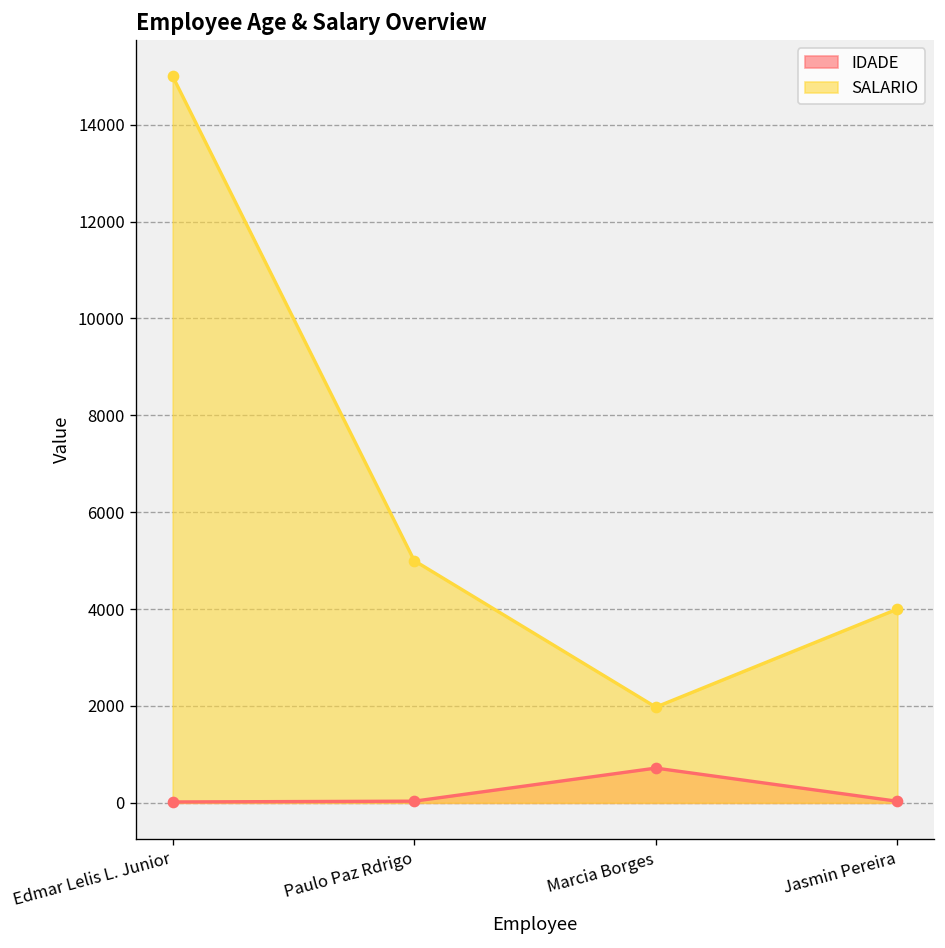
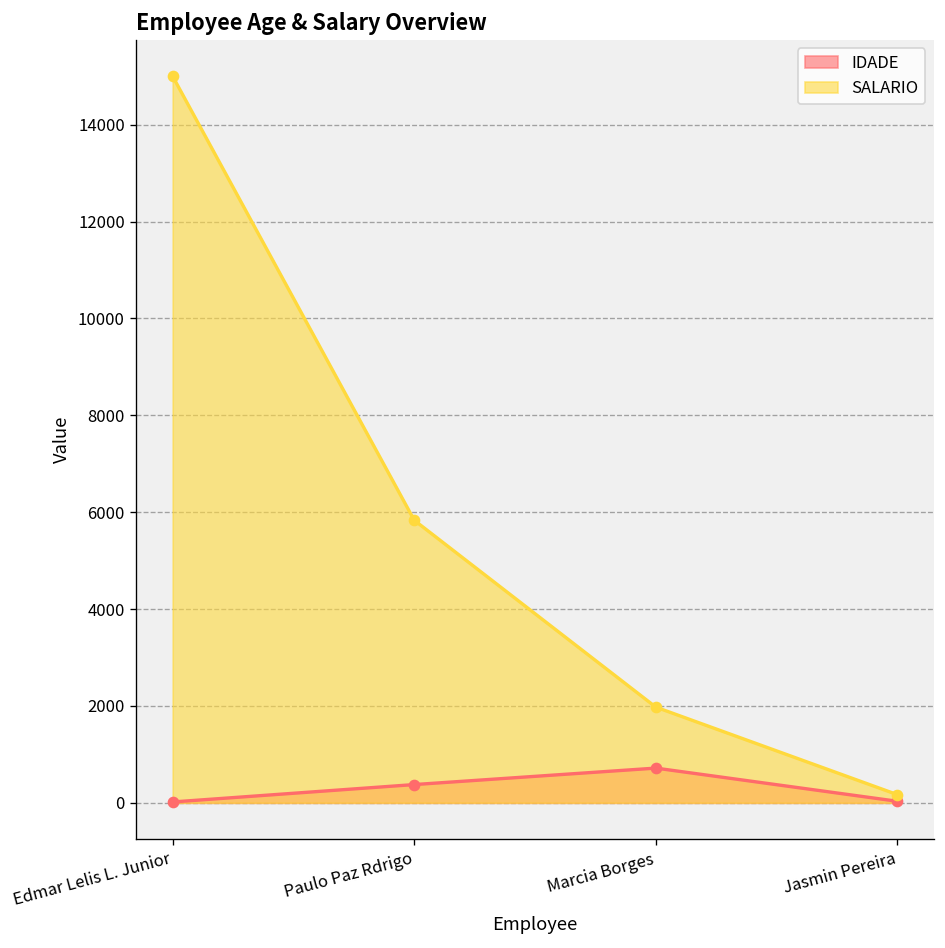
IDADE, Paulo Paz Rdrigo: 0 -> 400
SALARIO, Paulo Paz Rdrigo: 5000 -> 5800
SALARIO, Jasmin Pereira: 4000 -> 200
